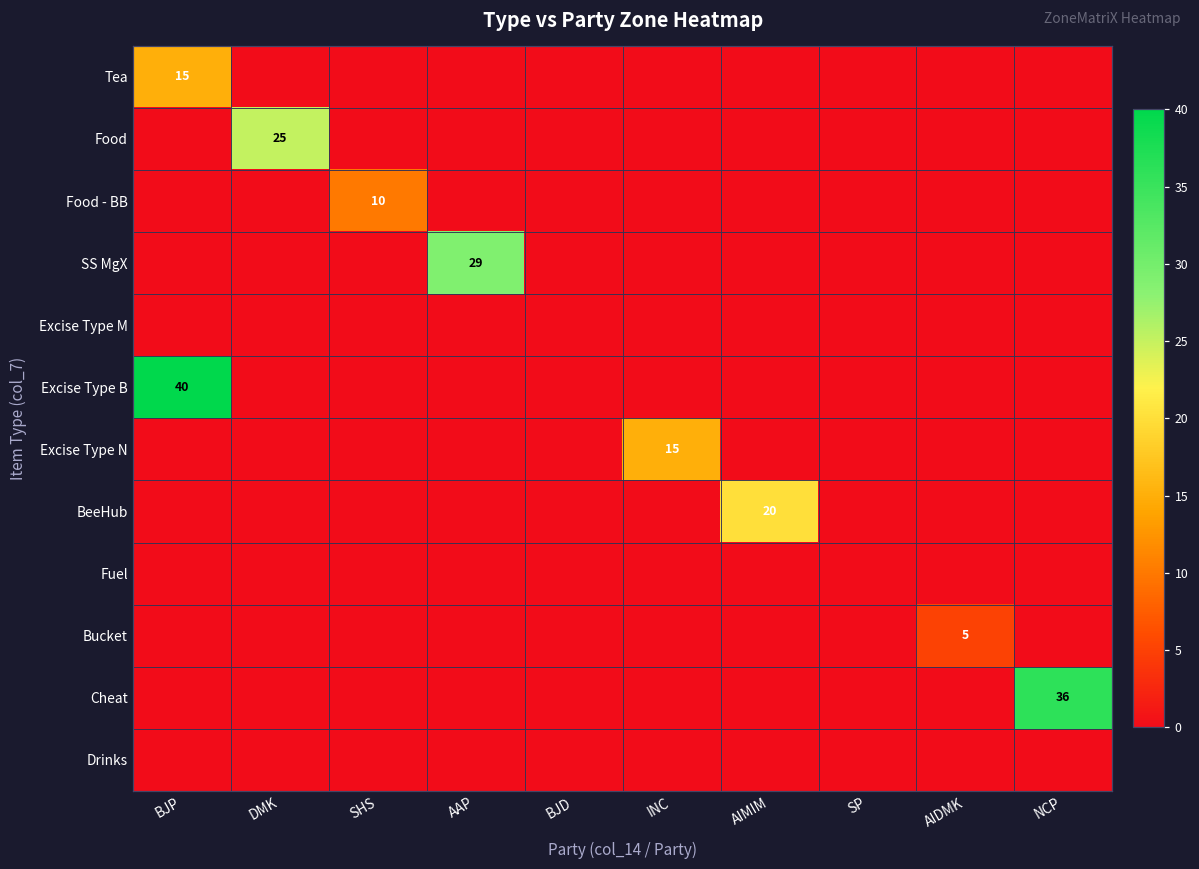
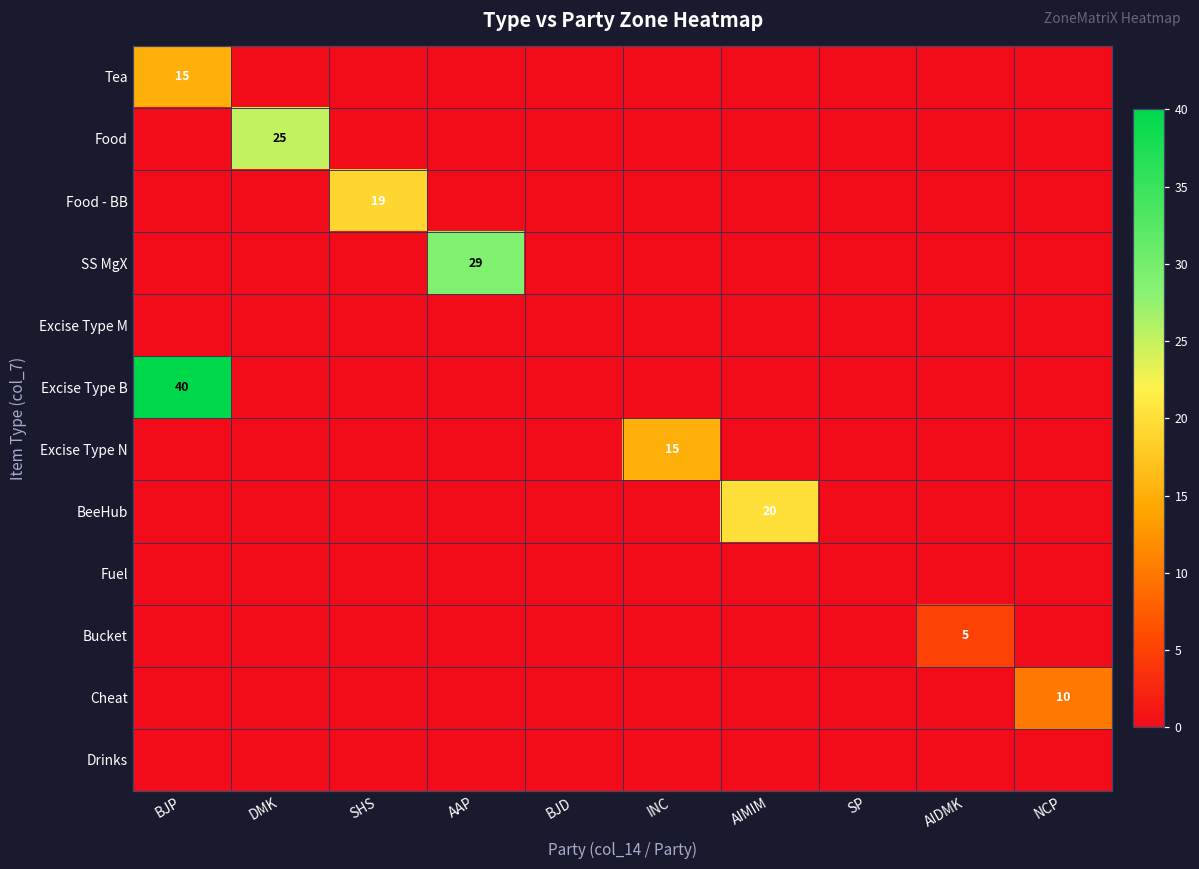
Food - BB, SHS: 10 -> 19
Cheat, NCP: 36 -> 10
